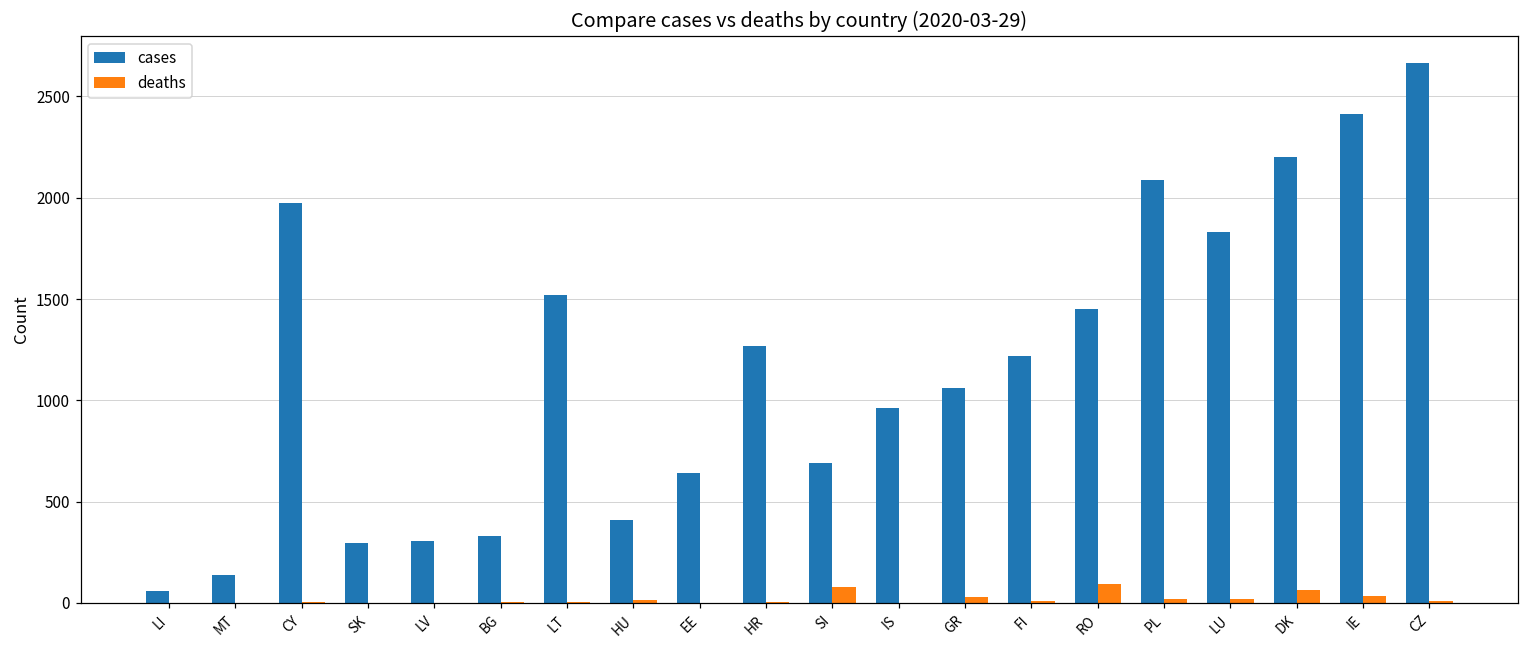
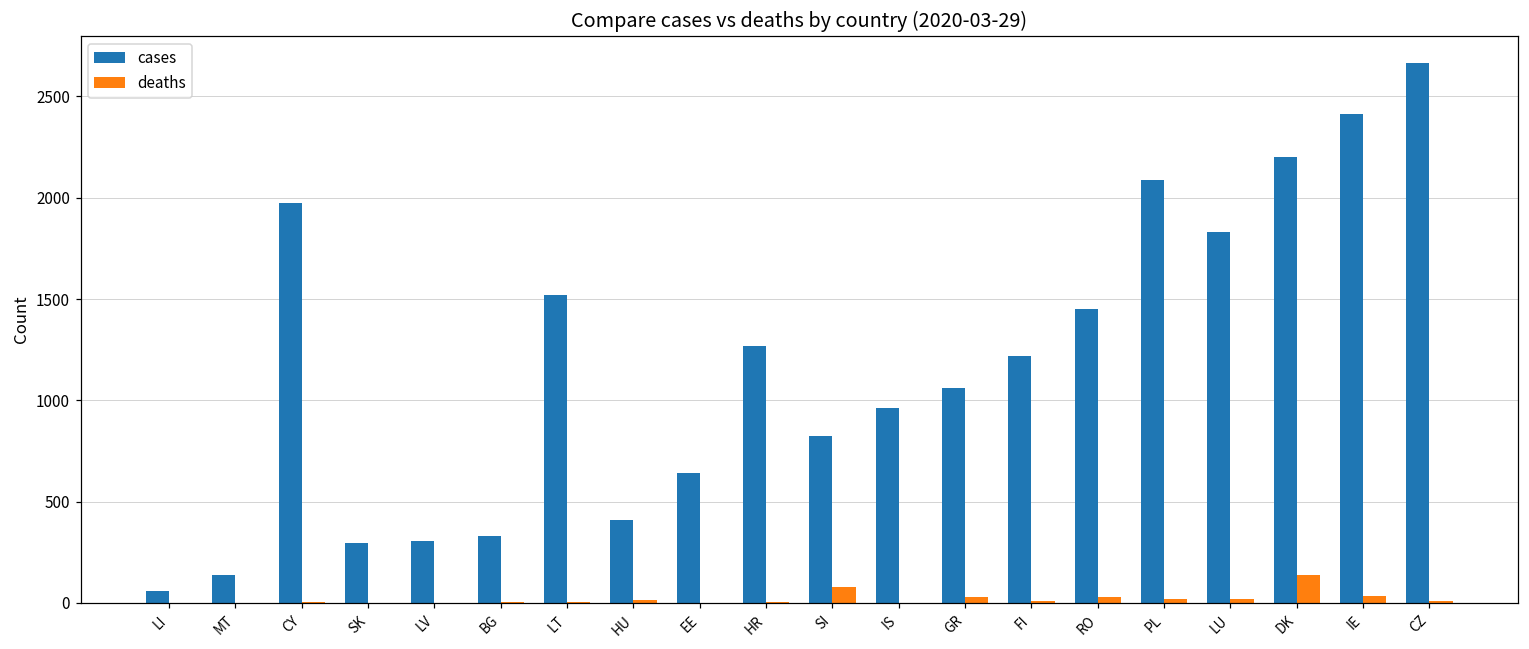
cases, SI: 690 -> 820
deaths, RO: 100 -> 30
deaths, DK: 70 -> 140
